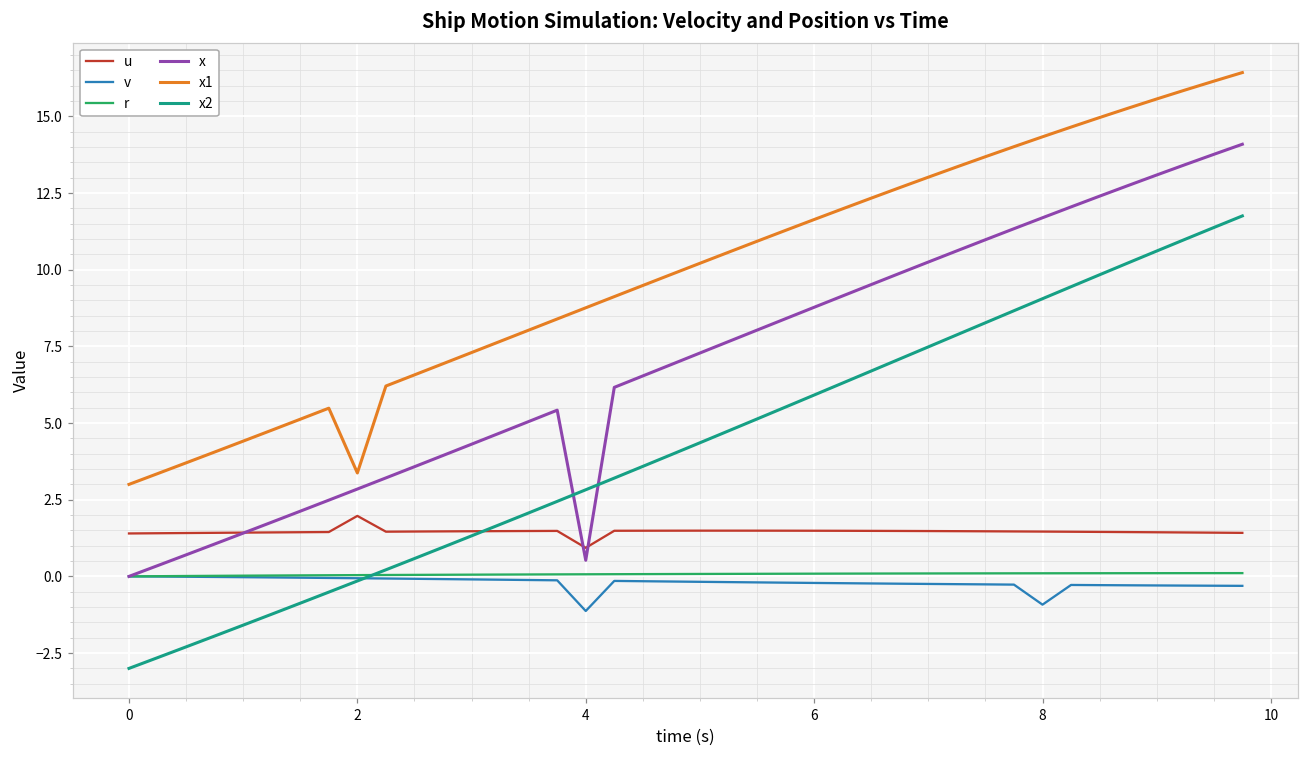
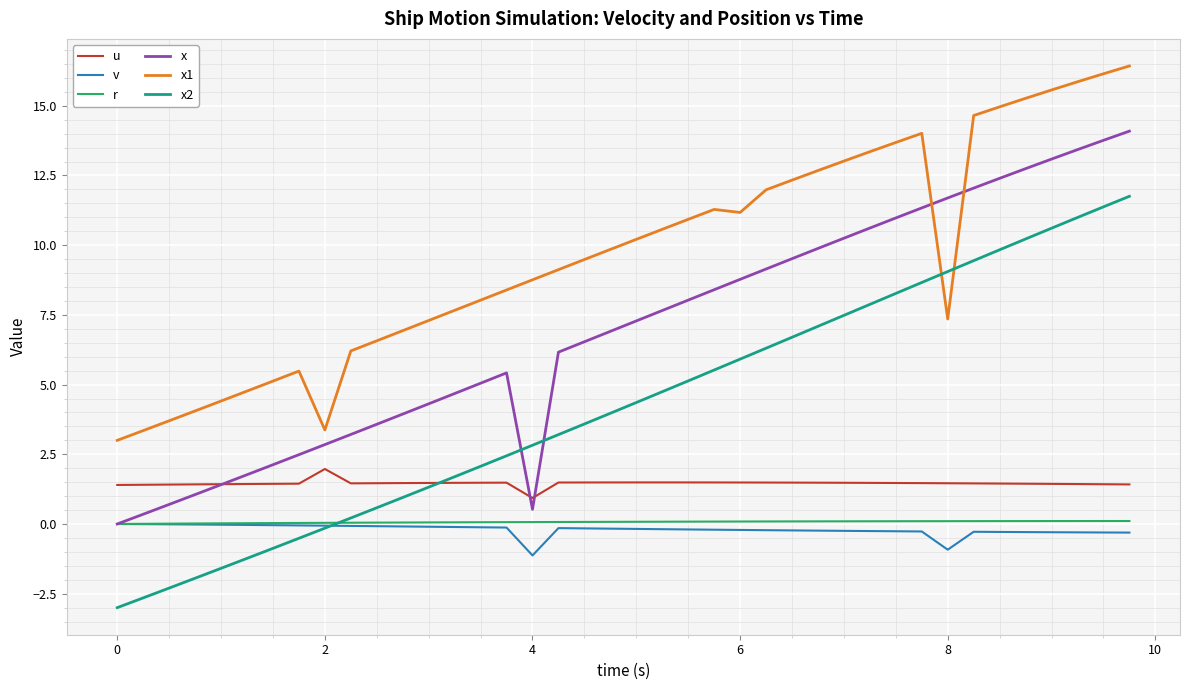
x1, 6: 11.6 -> 11.2
x1, 8: 14.3 -> 7.4
